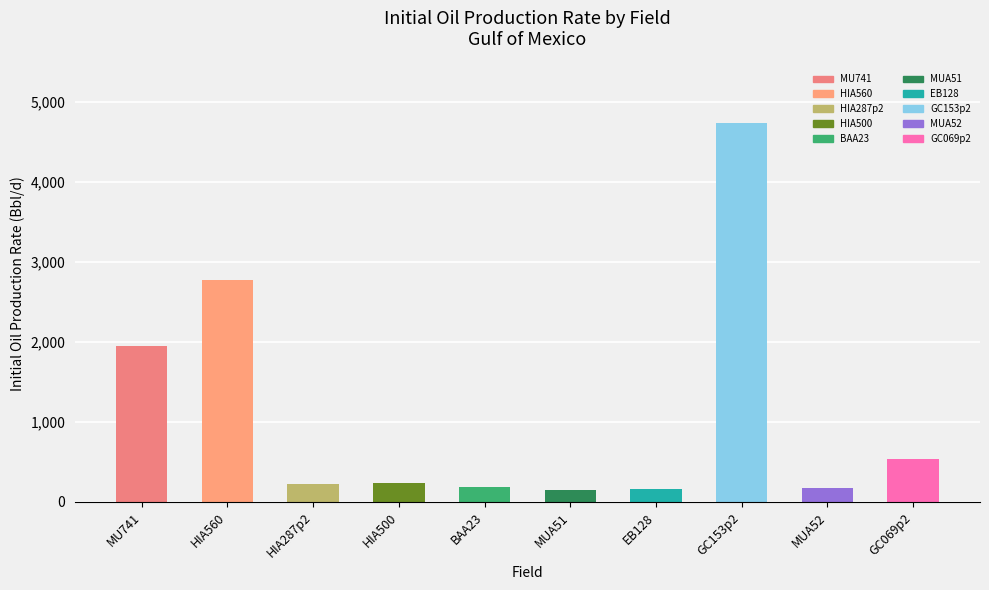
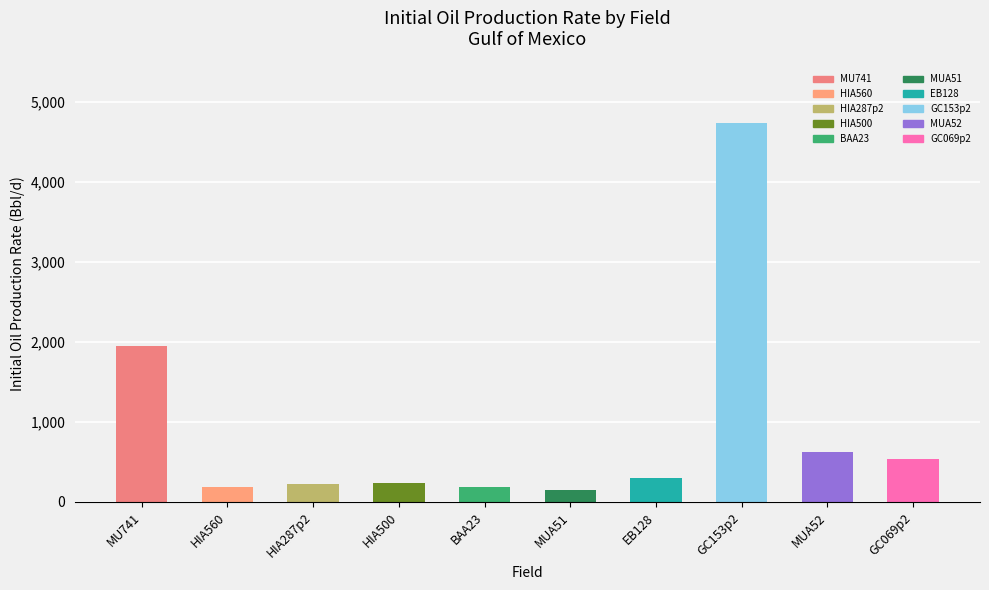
HIA560: 2,800 -> 200
EB128: 200 -> 300
MUA52: 200 -> 600
